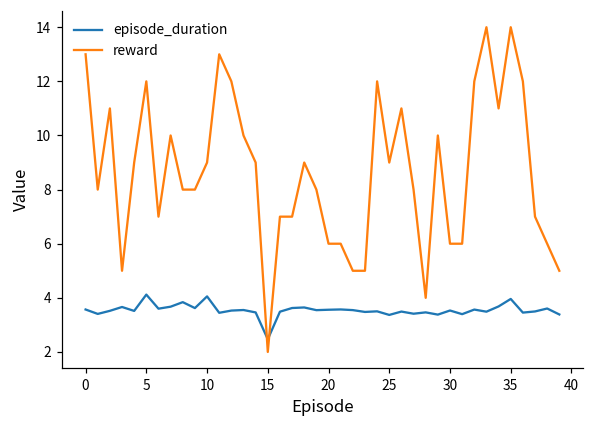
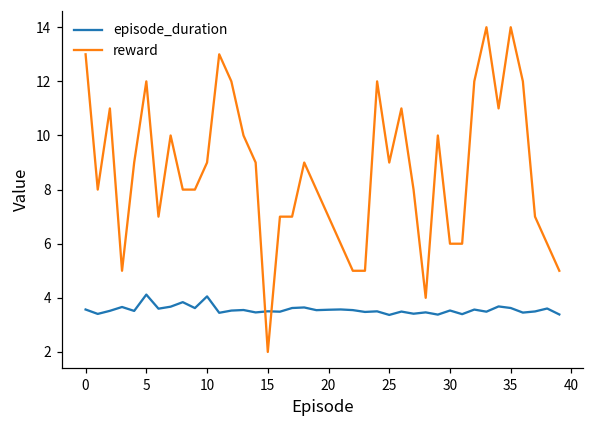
episode_duration, 15: 2.5 -> 3.5
reward, 20: 6 -> 7
episode_duration, 35: 4.0 -> 3.6
